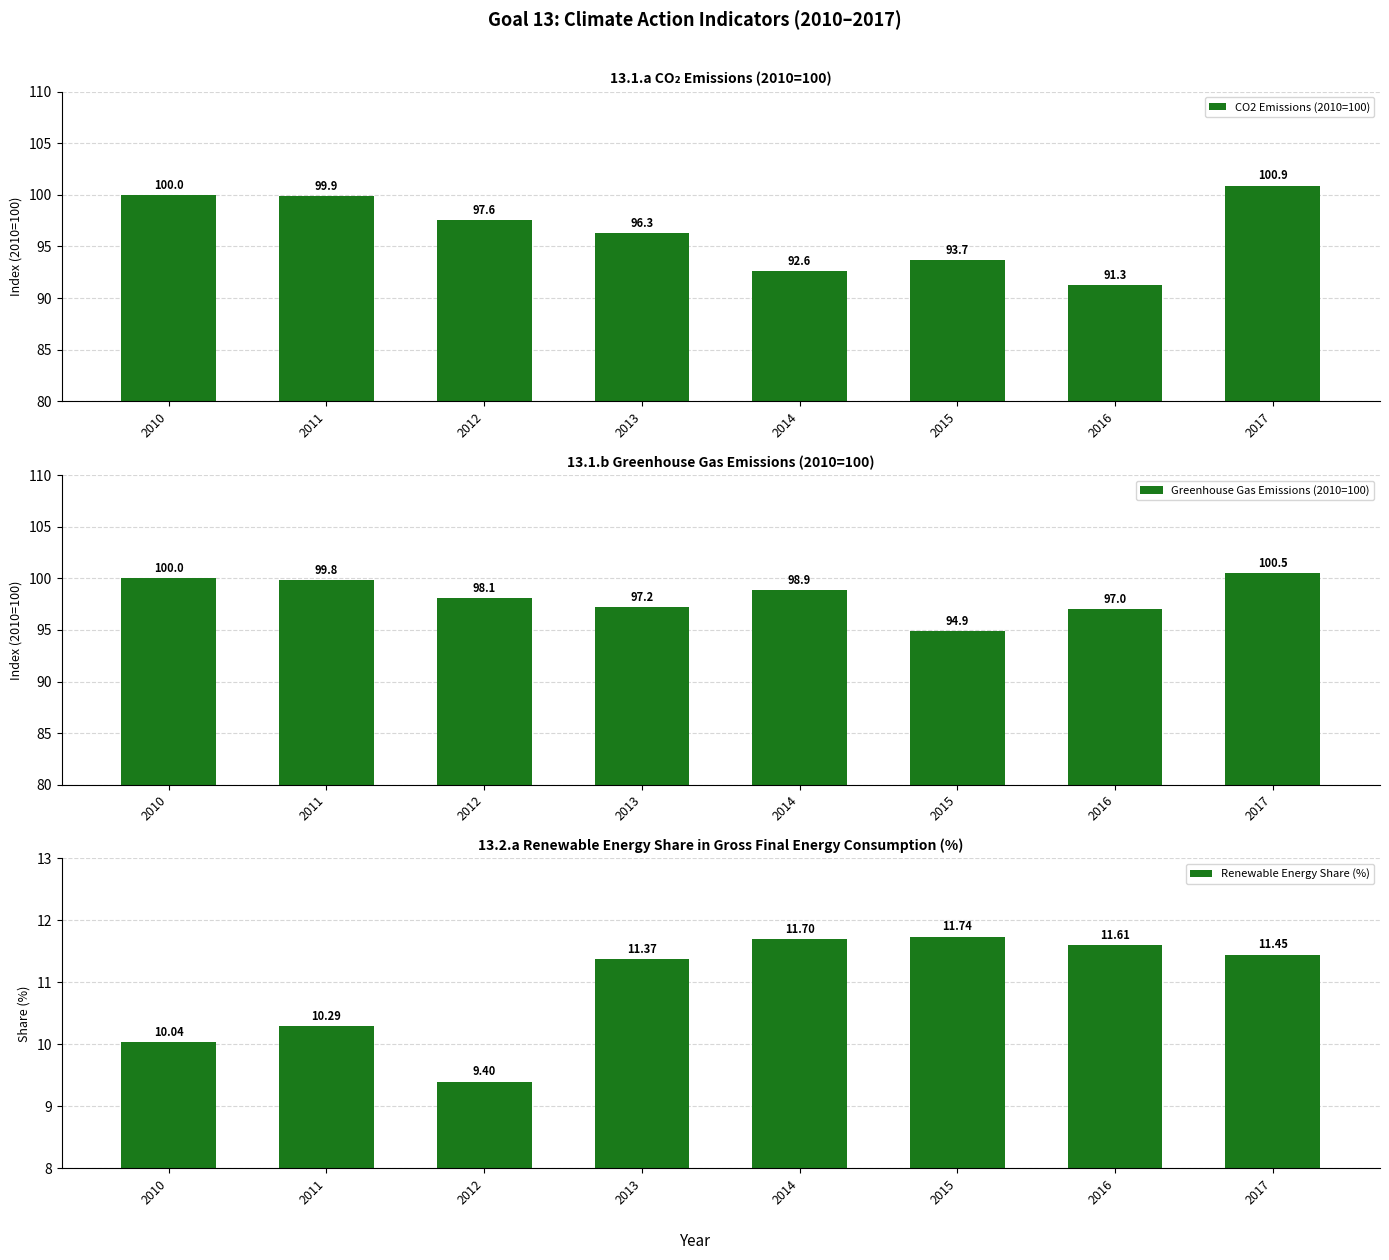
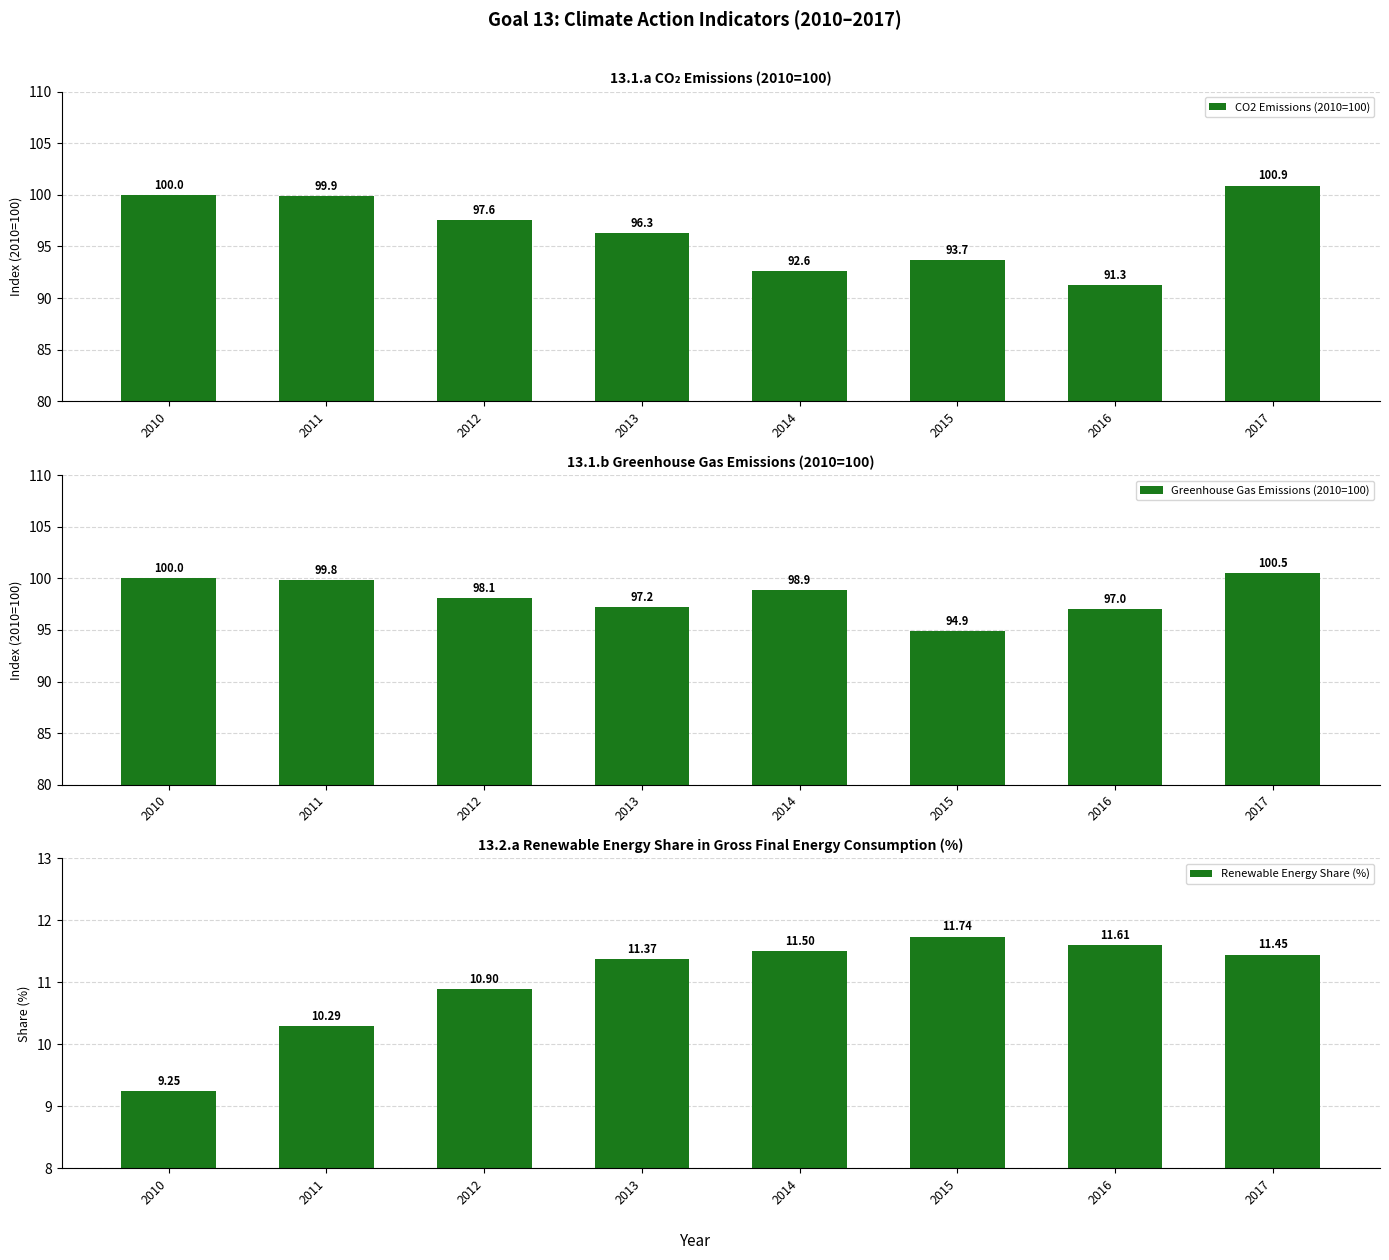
13.2.a Renewable Energy Share in Gross Final Energy Consumption (%), 2010: 10.04 -> 9.25
13.2.a Renewable Energy Share in Gross Final Energy Consumption (%), 2012: 9.40 -> 10.90
13.2.a Renewable Energy Share in Gross Final Energy Consumption (%), 2014: 11.70 -> 11.50
